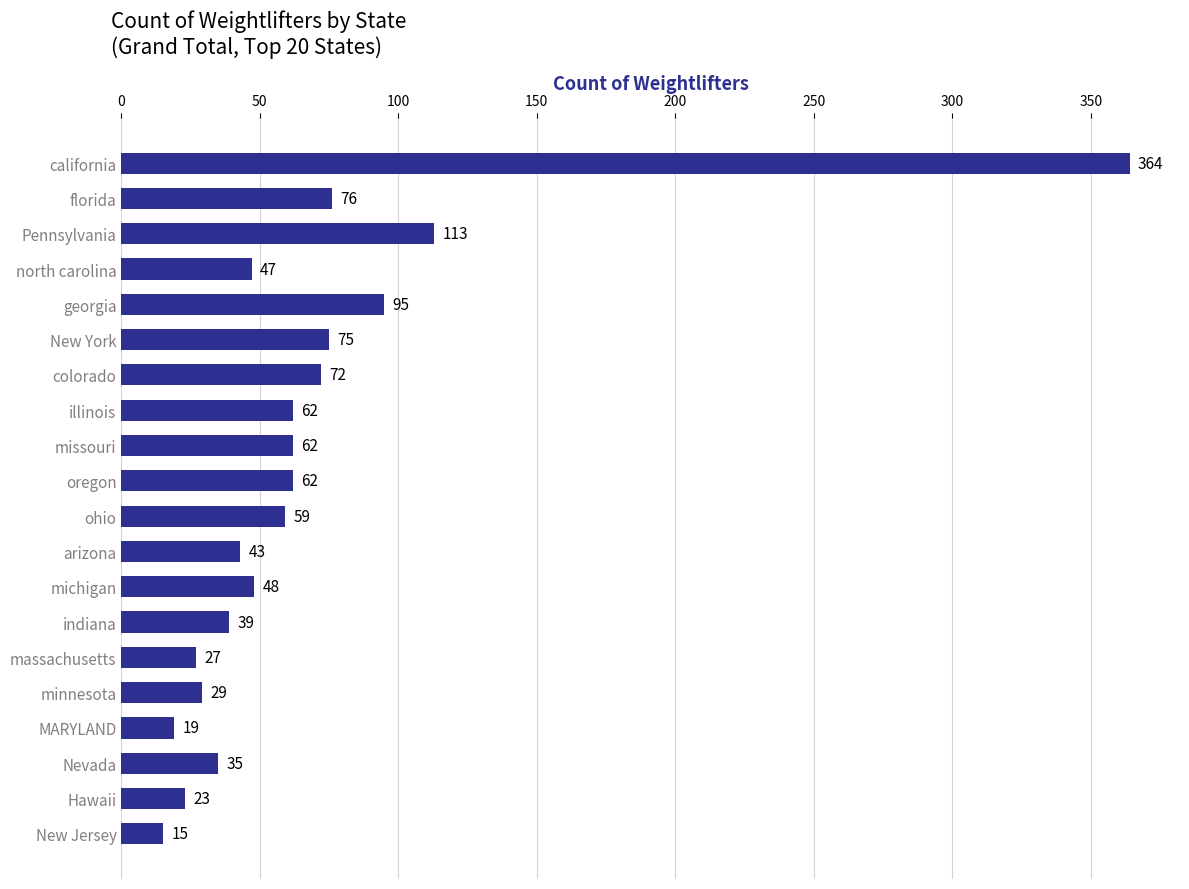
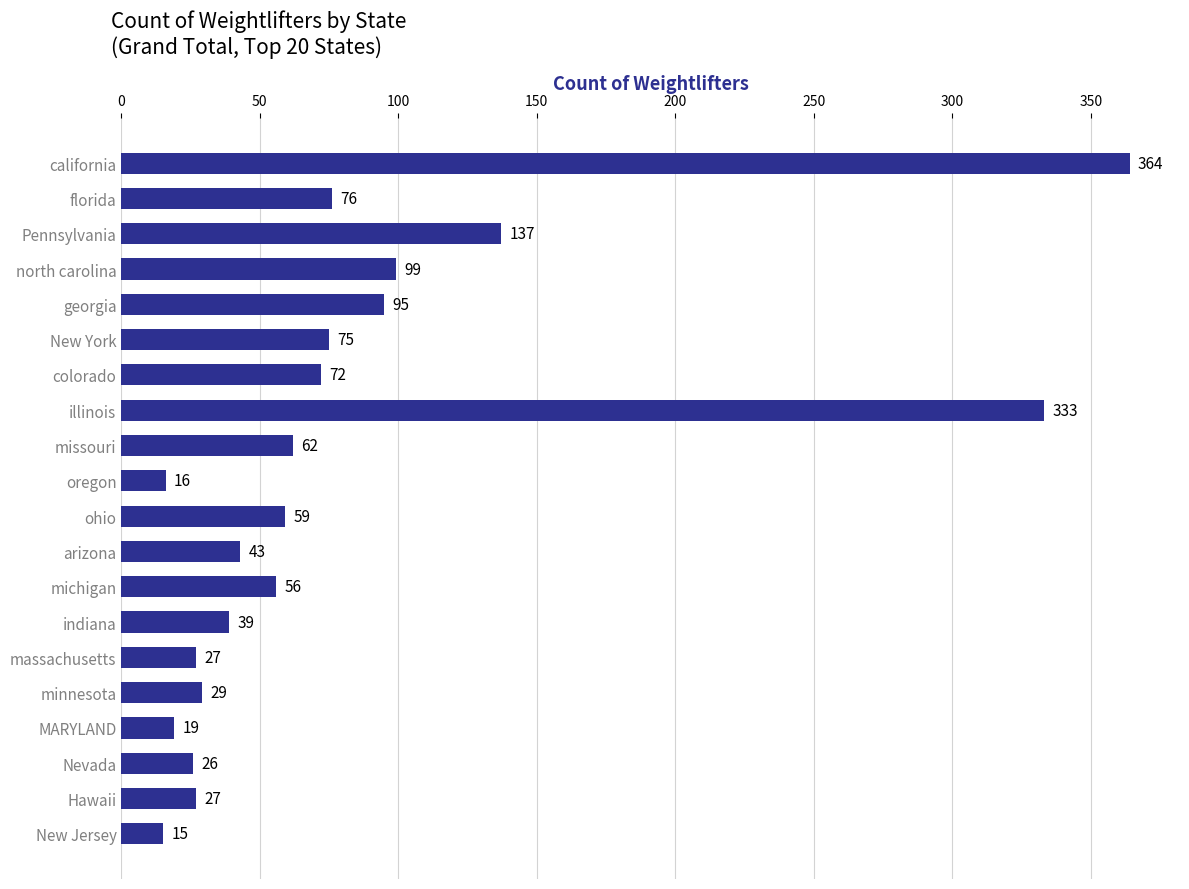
Pennsylvania: 113 -> 137
north carolina: 47 -> 99
illinois: 62 -> 333
oregon: 62 -> 16
michigan: 48 -> 56
Nevada: 35 -> 26
Hawaii: 23 -> 27
